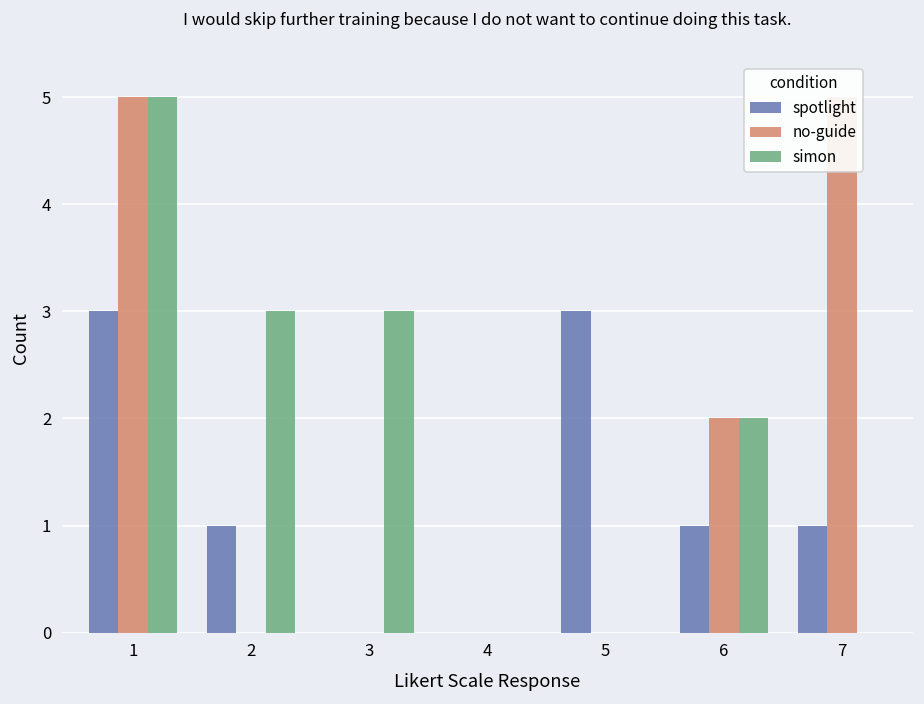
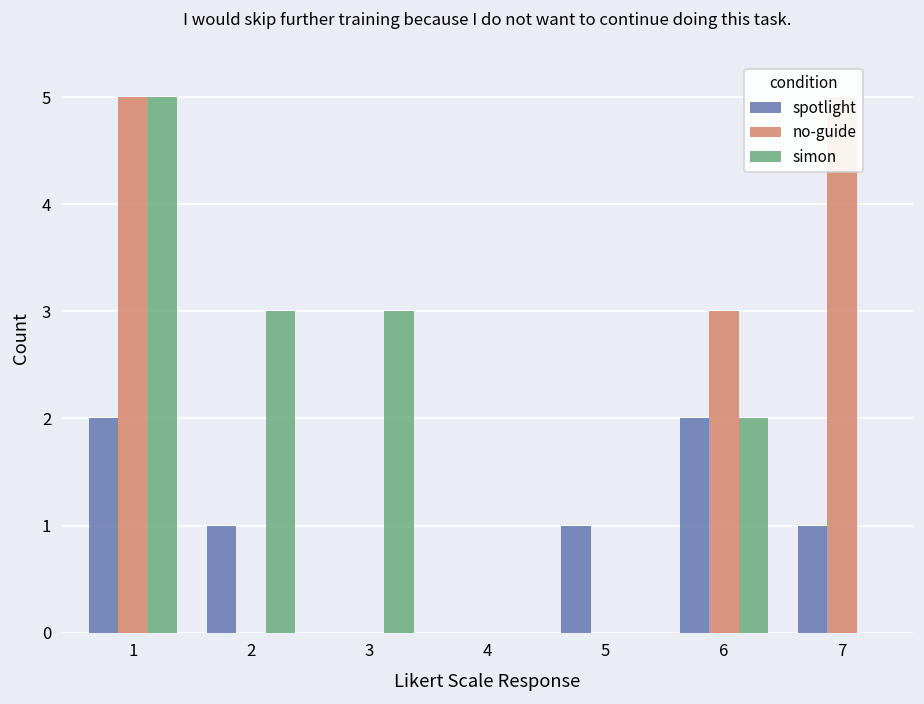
spotlight, 1: 3 -> 2
spotlight, 5: 3 -> 1
spotlight, 6: 1 -> 2
no-guide, 6: 2 -> 3
